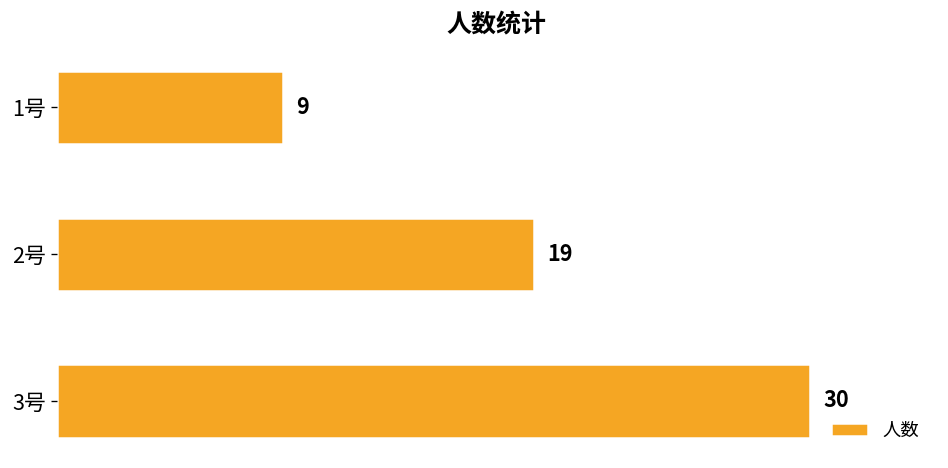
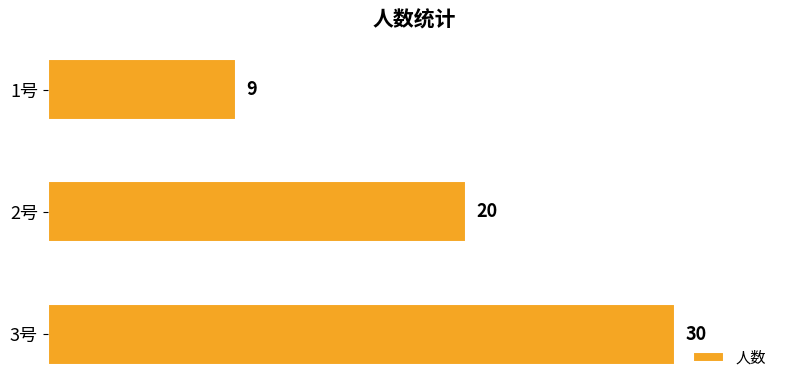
2号: 19 -> 20
